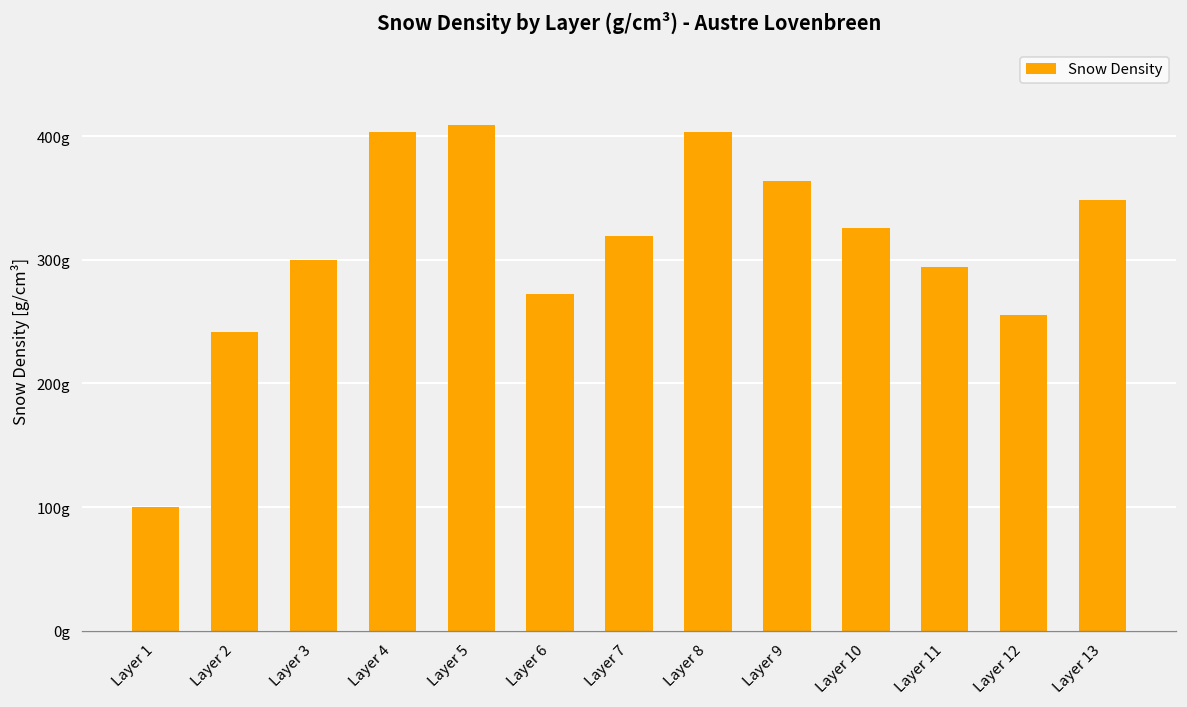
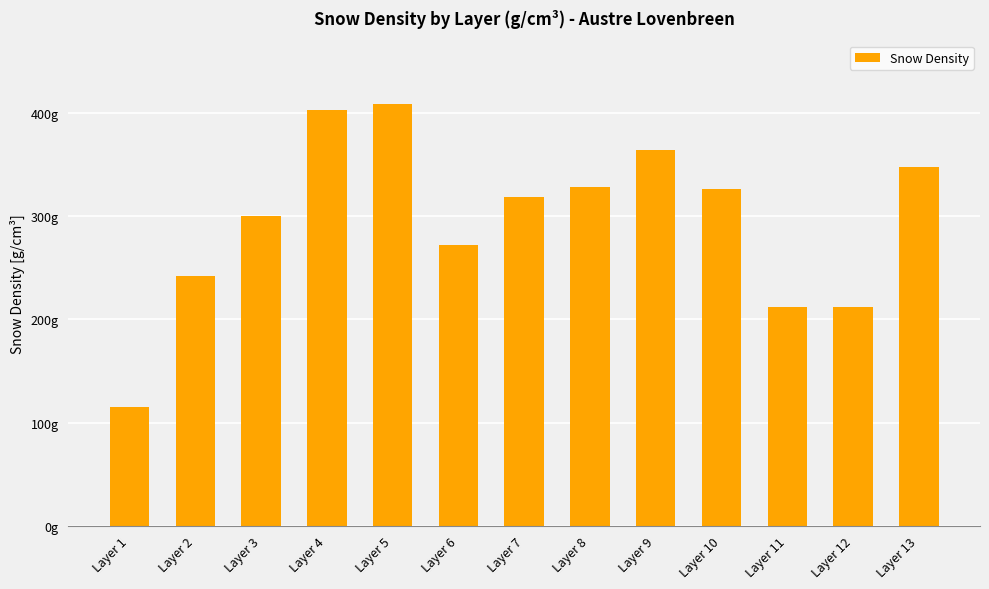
Layer 1: 100g -> 115g
Layer 8: 403g -> 328g
Layer 11: 294g -> 212g
Layer 12: 255g -> 212g
